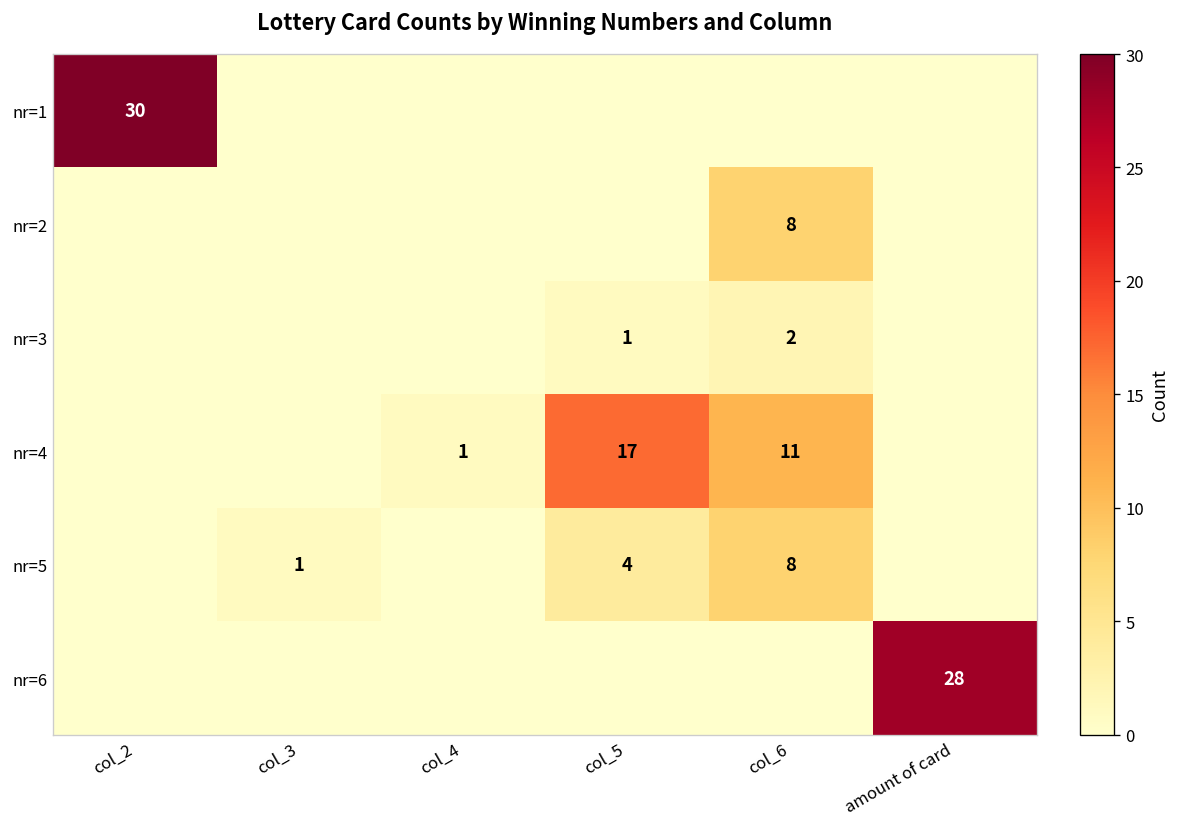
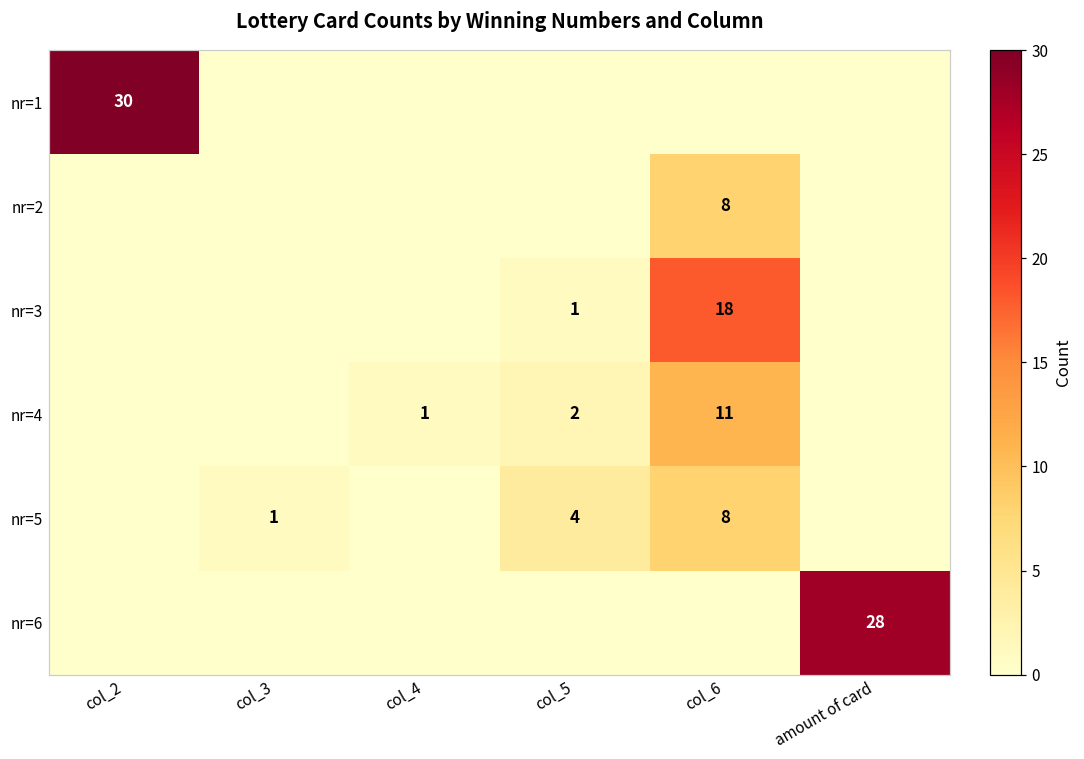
nr=3, col_6: 2 -> 18
nr=4, col_5: 17 -> 2
